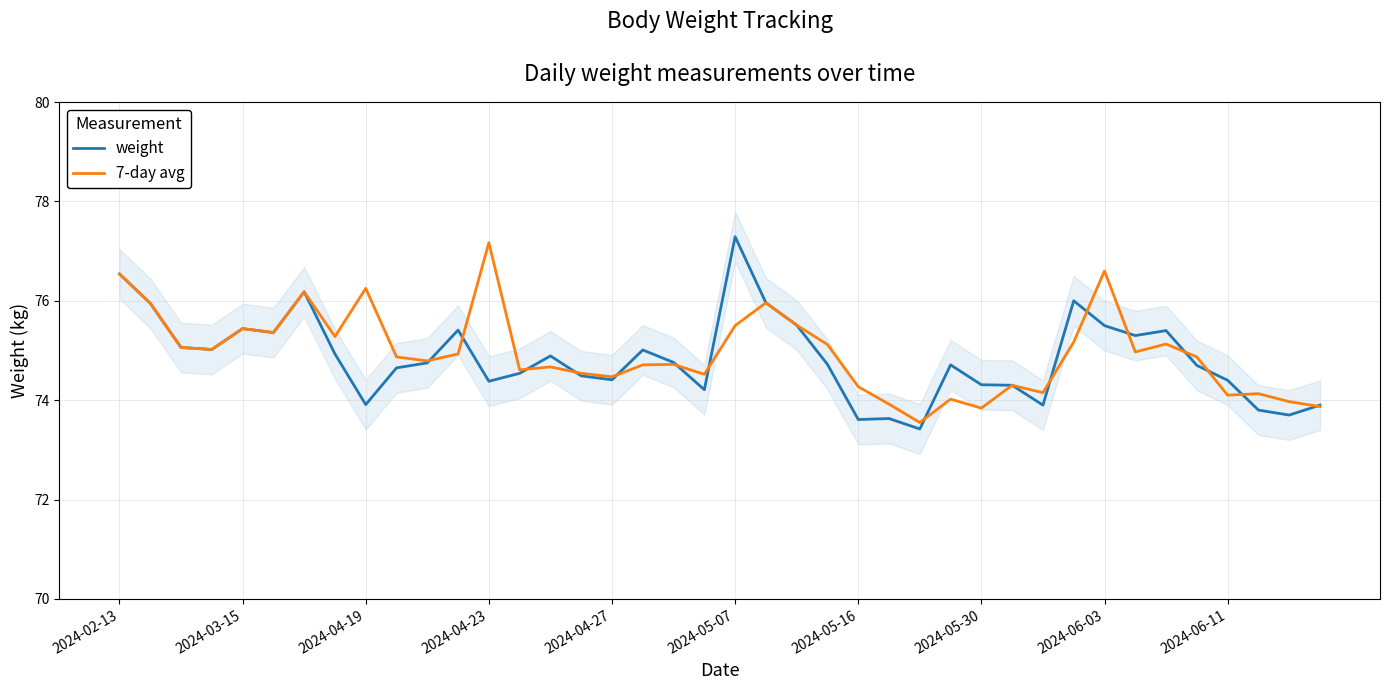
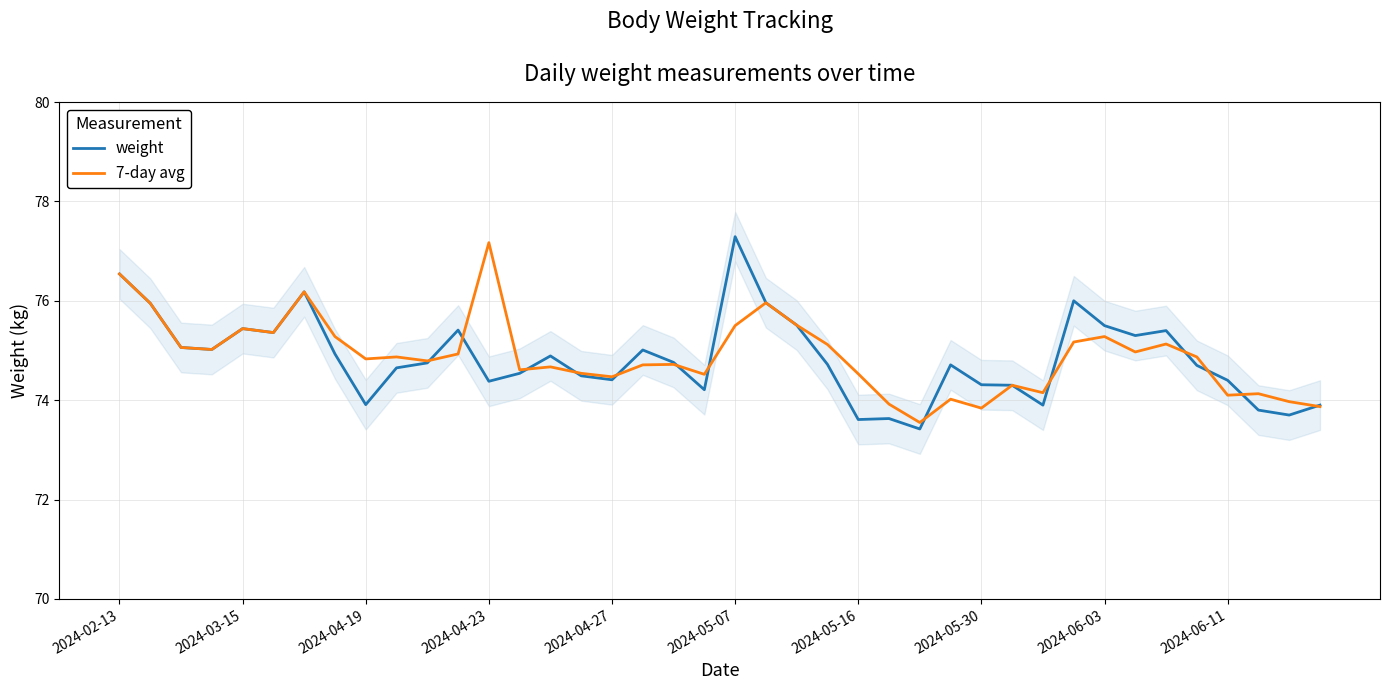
7-day avg, 2024-04-19: 76.3 -> 74.8
7-day avg, 2024-05-16: 74.3 -> 74.5
7-day avg, 2024-06-03: 76.6 -> 75.3
